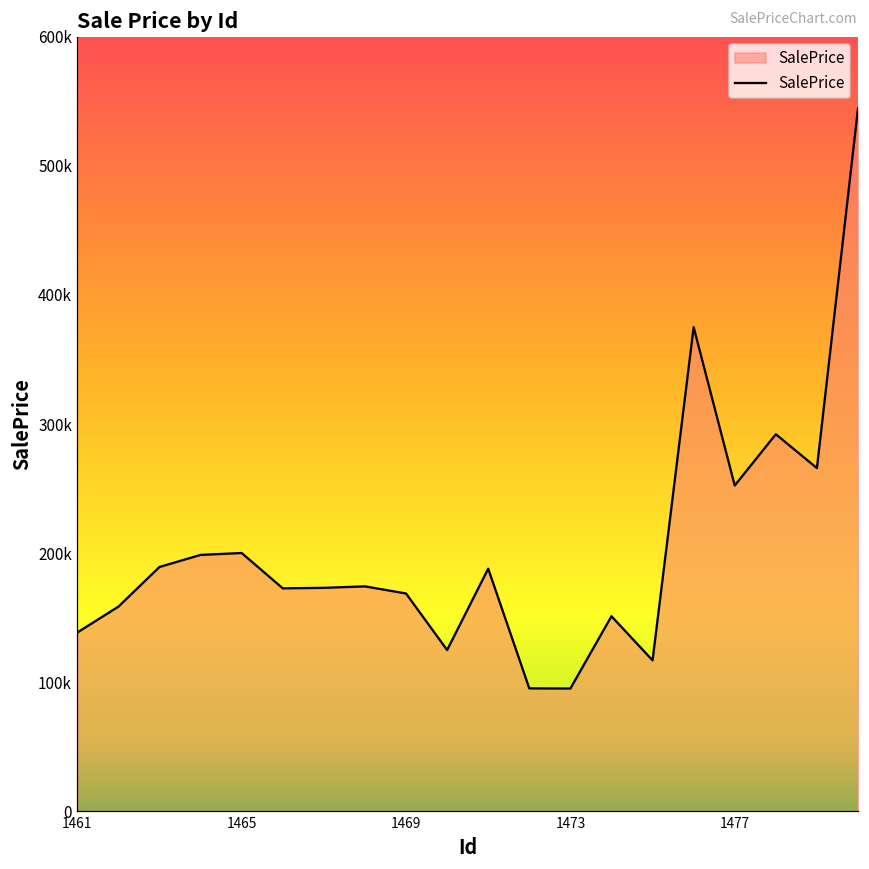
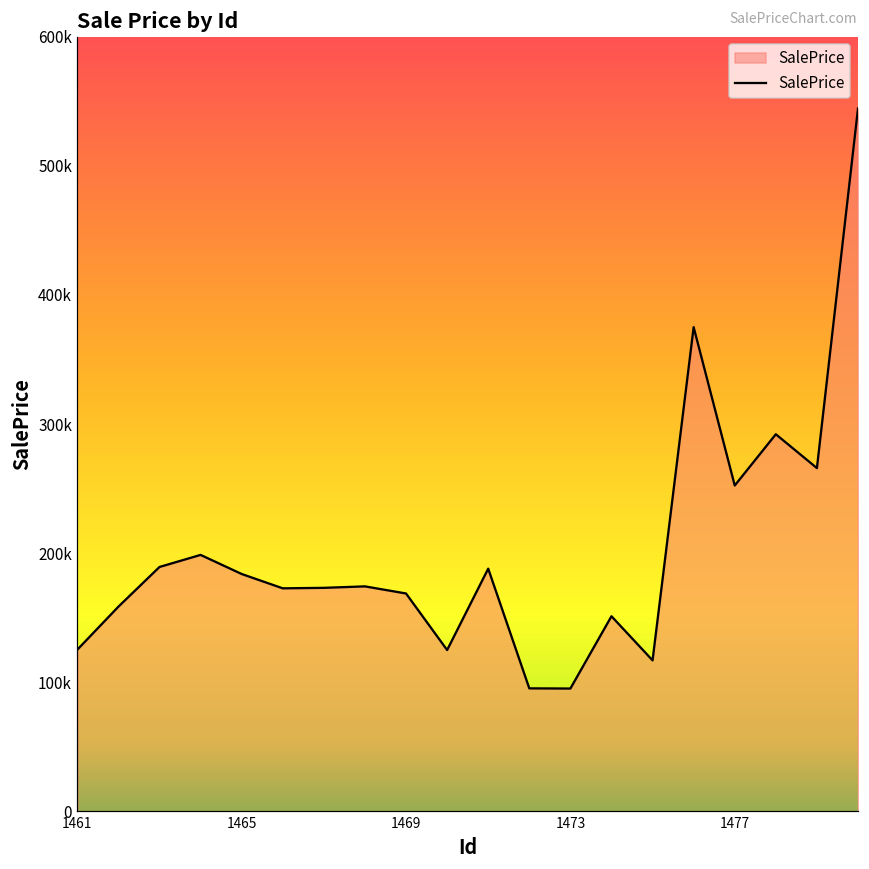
1461: 139000 -> 125000
1465: 200000 -> 184000
